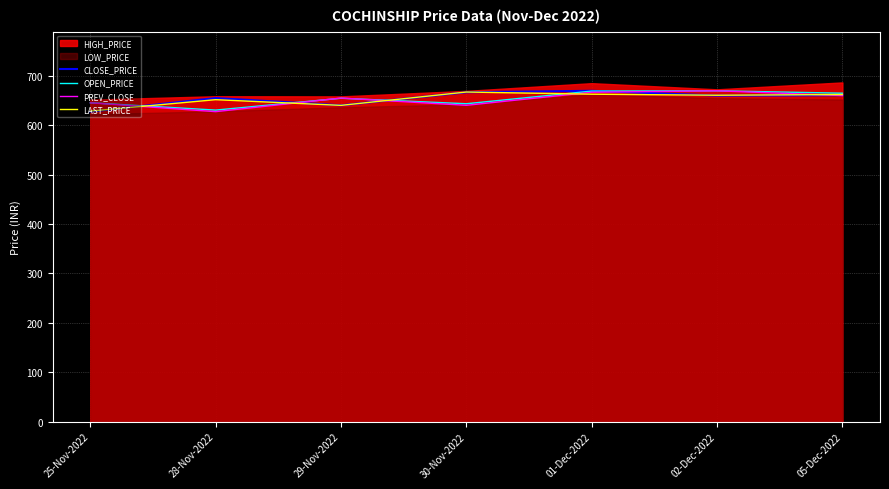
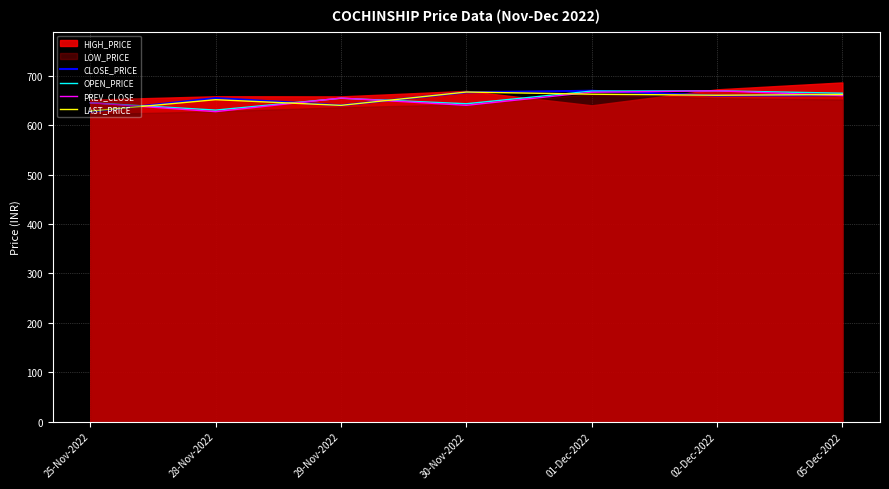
HIGH_PRICE, 01-Dec-2022: 690 -> 640
